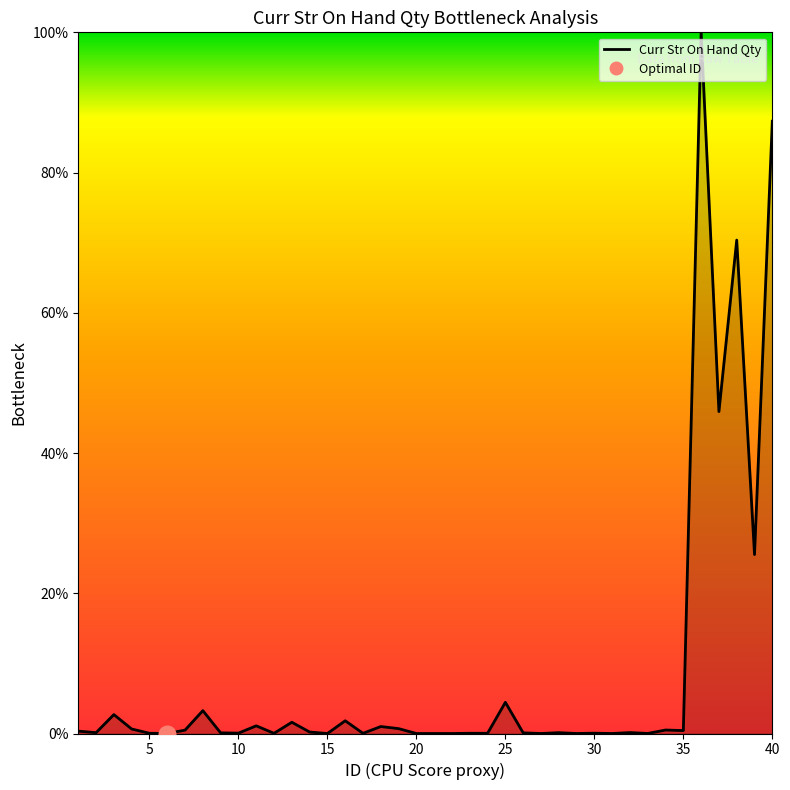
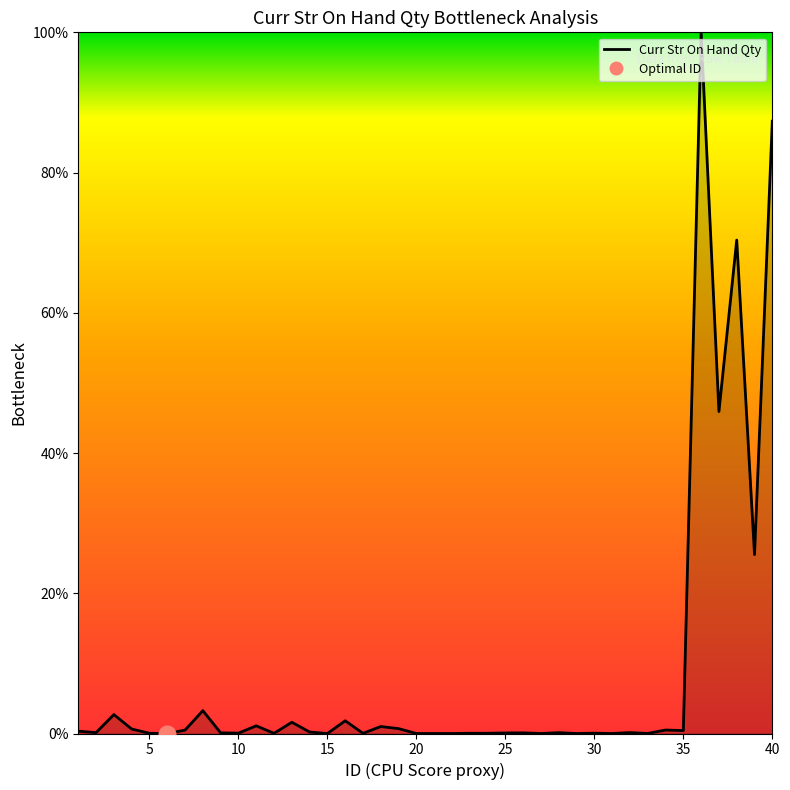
Curr Str On Hand Qty, 25: 4% -> 0%
